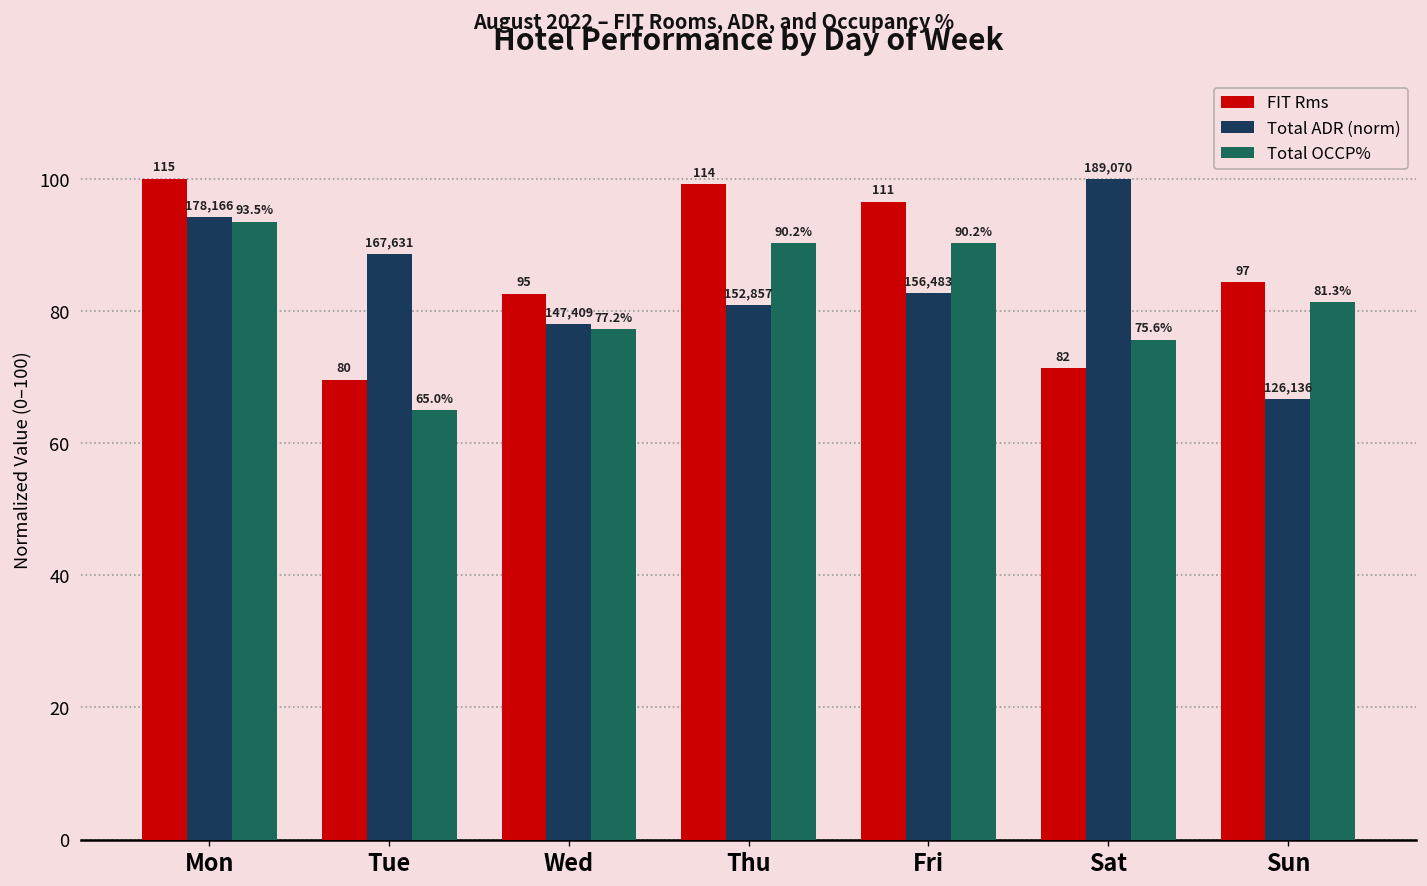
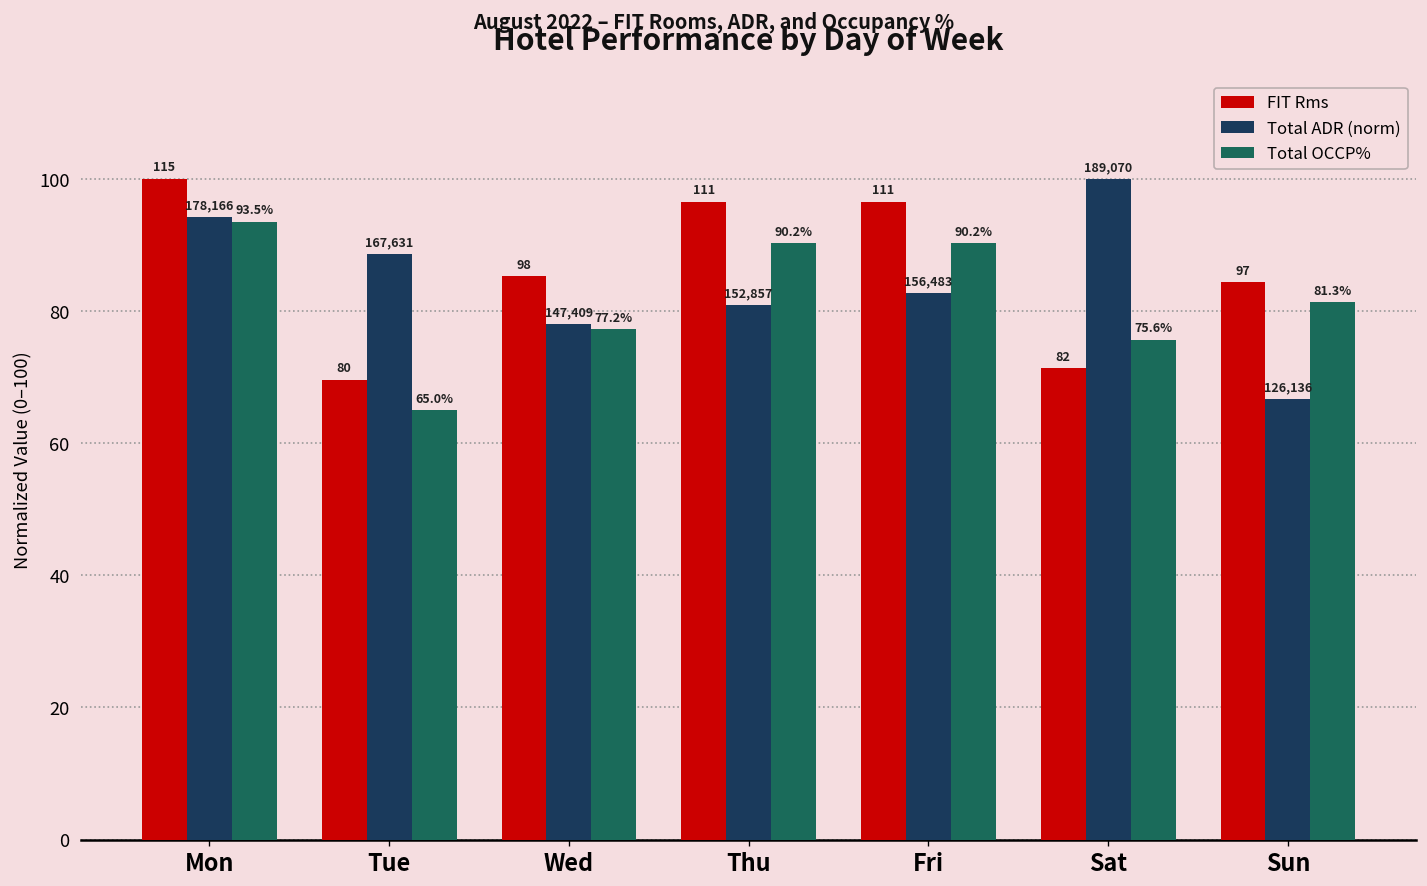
FIT Rms, Wed: 95 -> 98
FIT Rms, Thu: 114 -> 111
